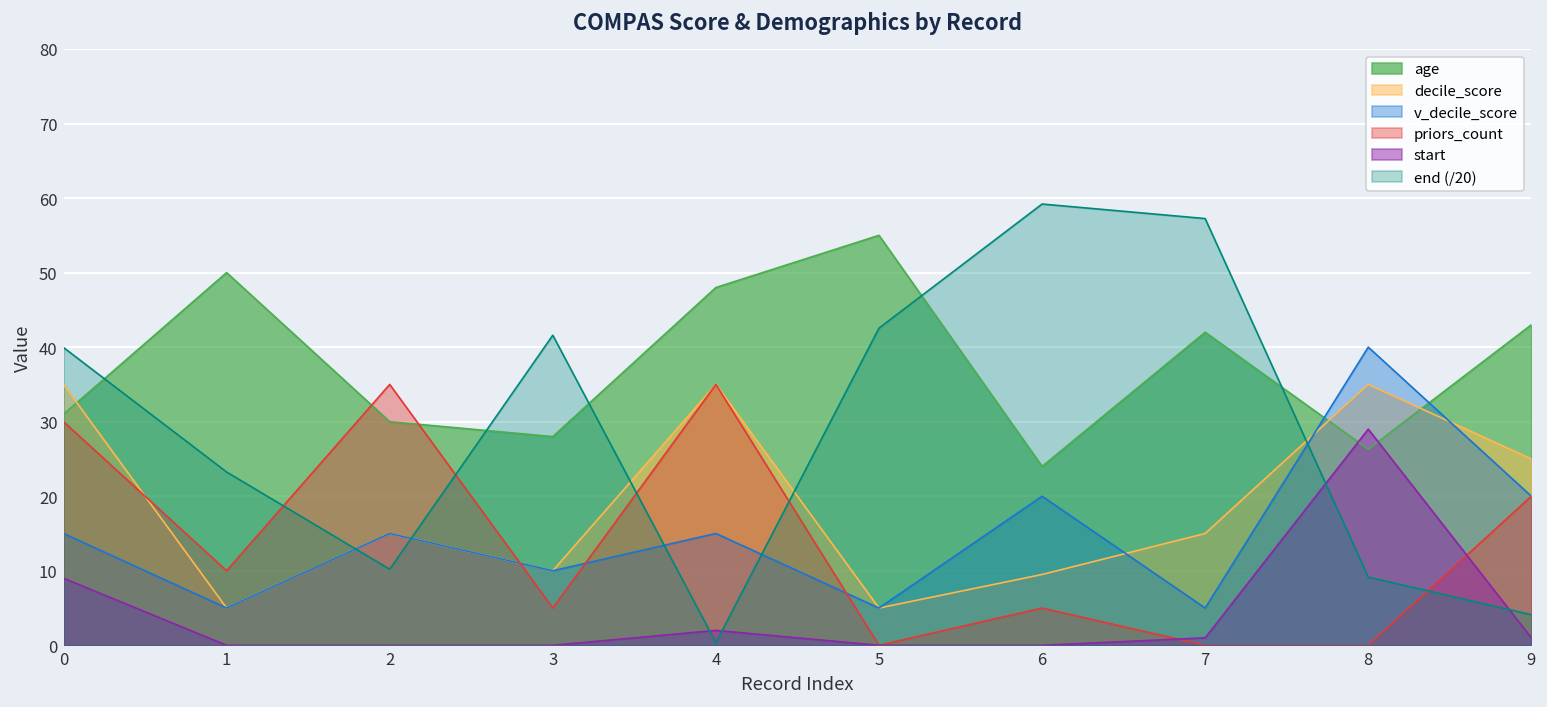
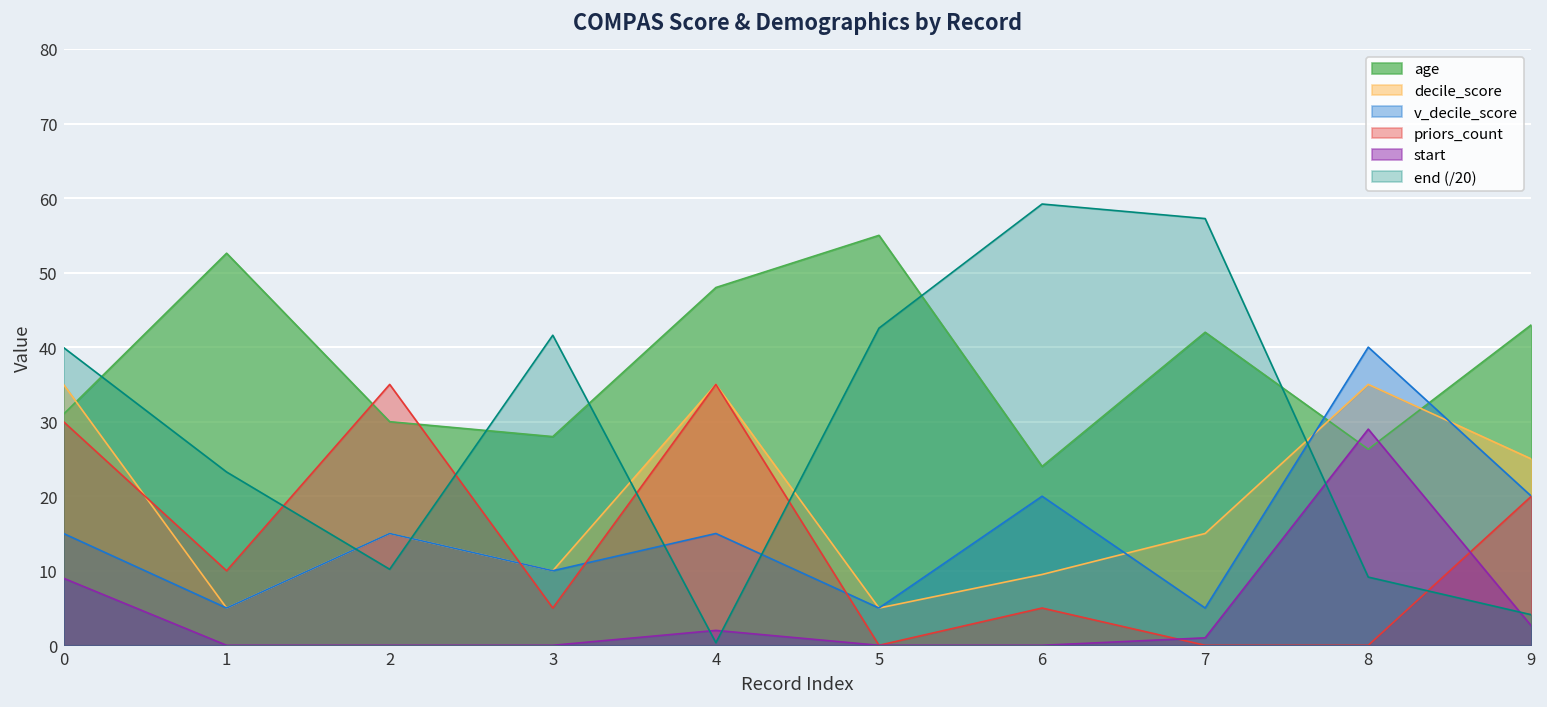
age, 1: 50 -> 53
start, 9: 1 -> 3
